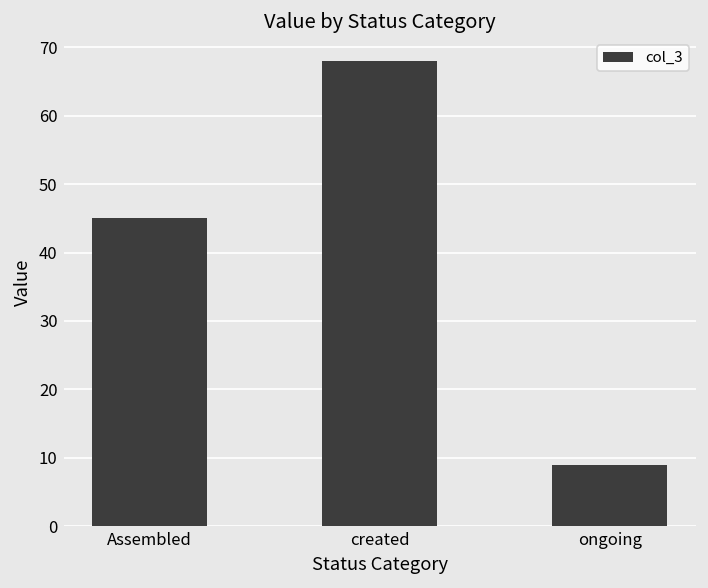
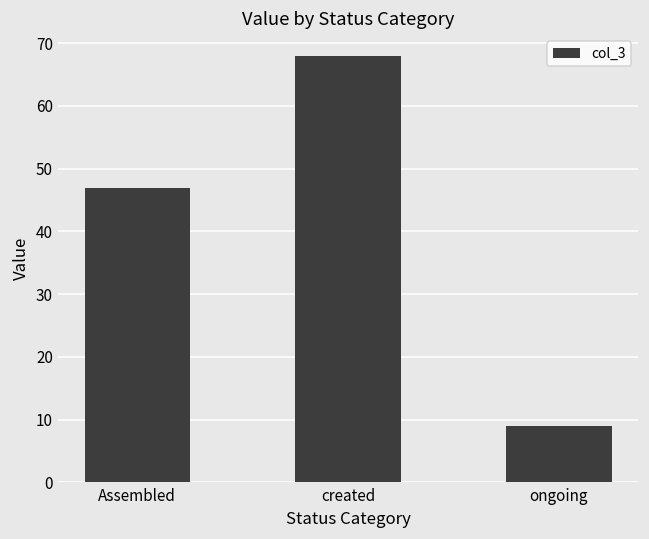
Assembled: 45 -> 47
